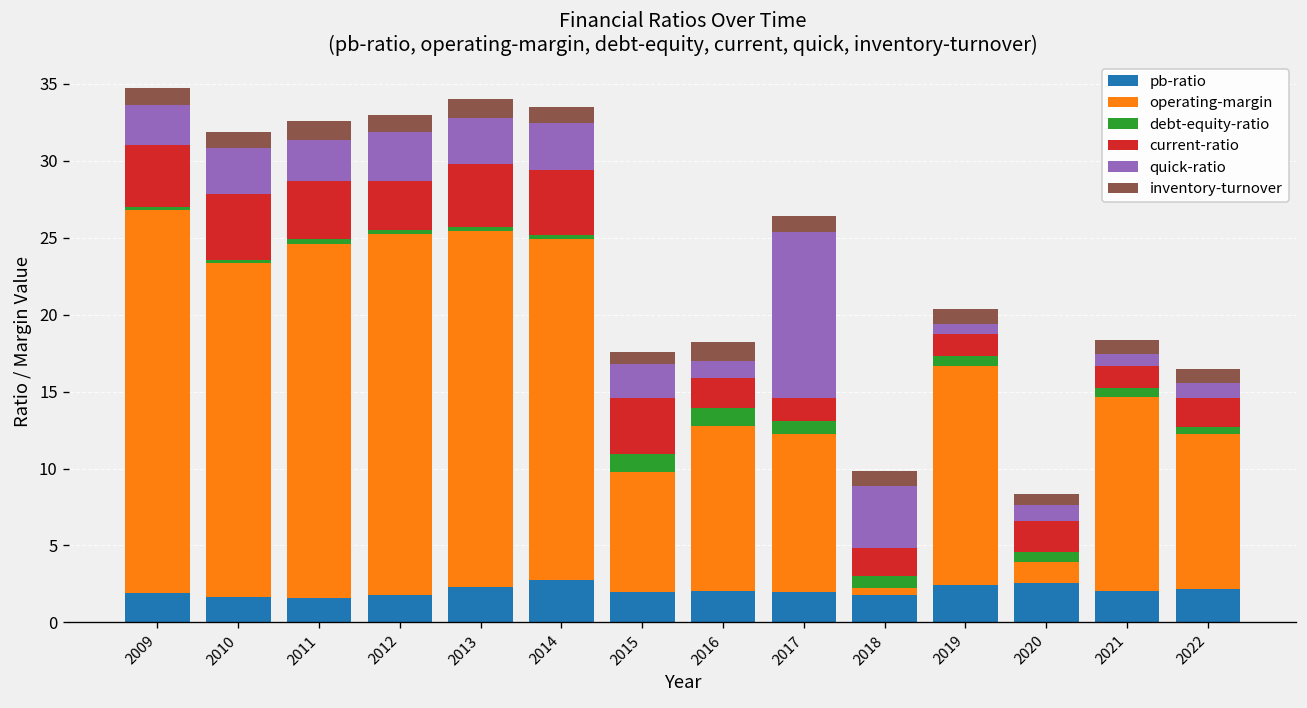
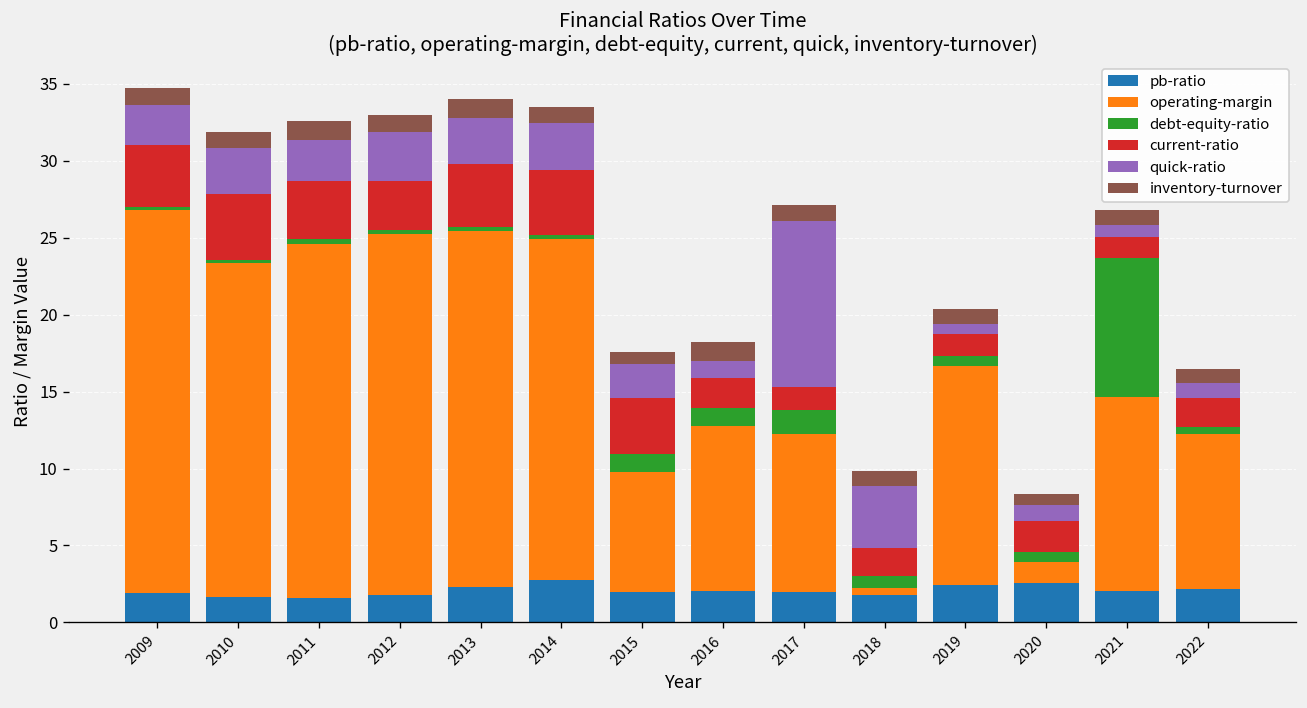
debt-equity-ratio, 2017: 0.9 -> 1.6
debt-equity-ratio, 2021: 0.6 -> 9.0
